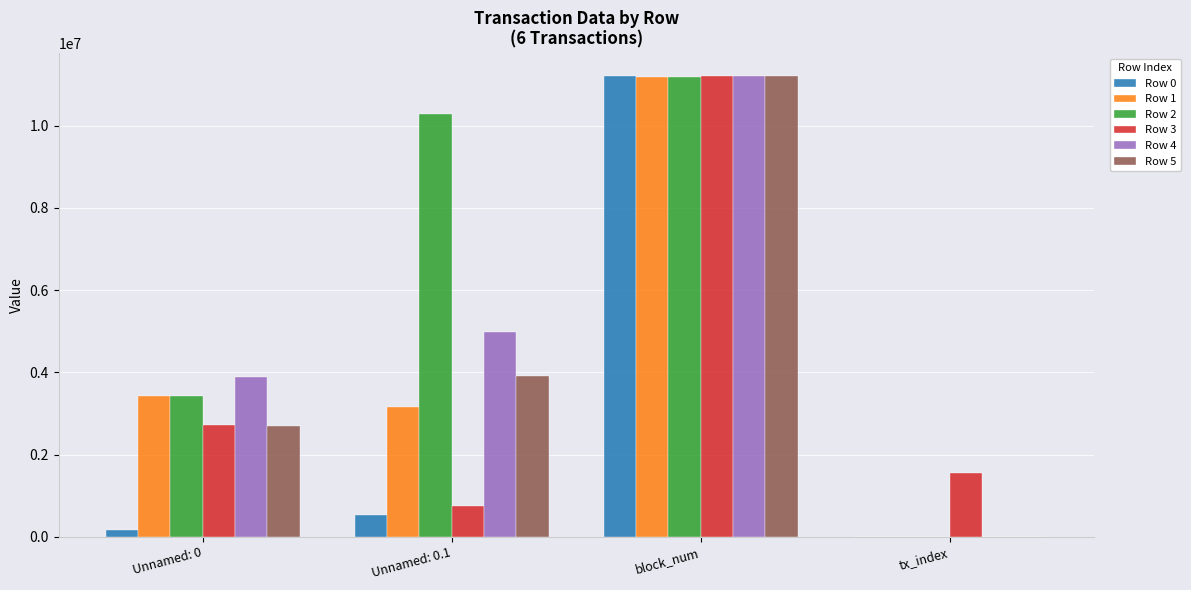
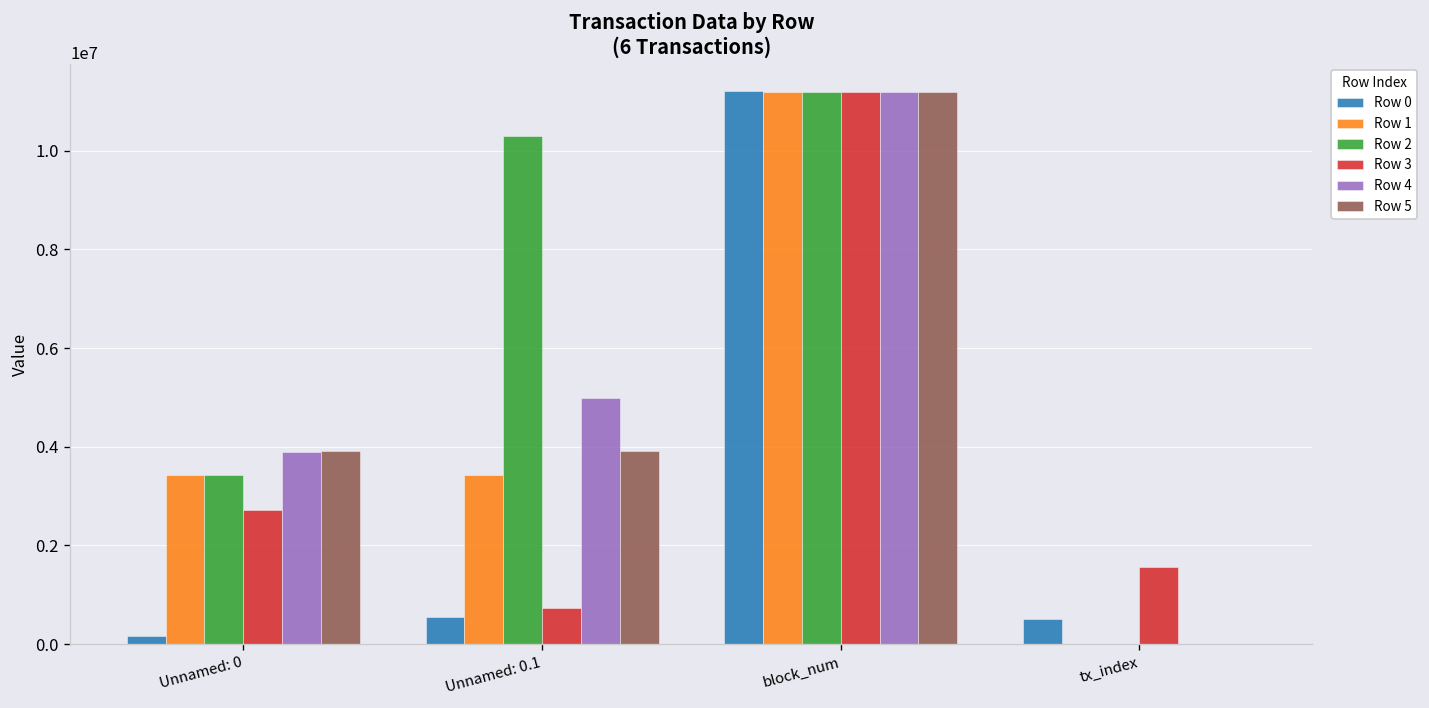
Row 5, Unnamed: 0: 2700000 -> 3900000
Row 1, Unnamed: 0.1: 3200000 -> 3400000
Row 0, tx_index: 0 -> 500000
